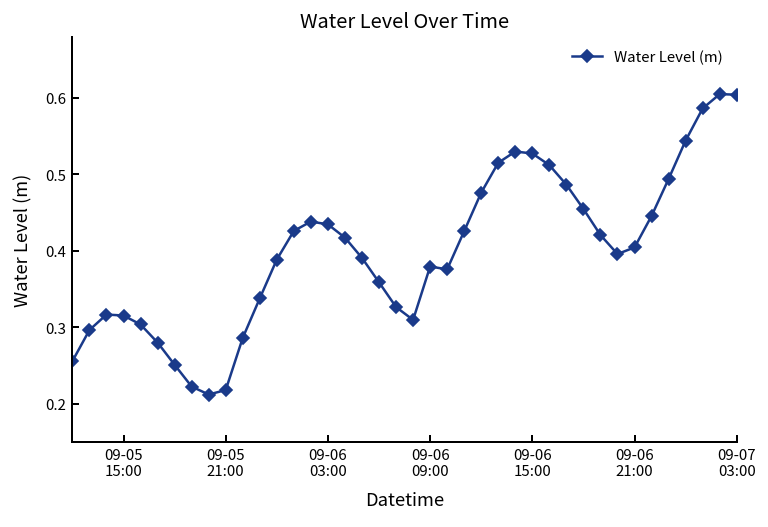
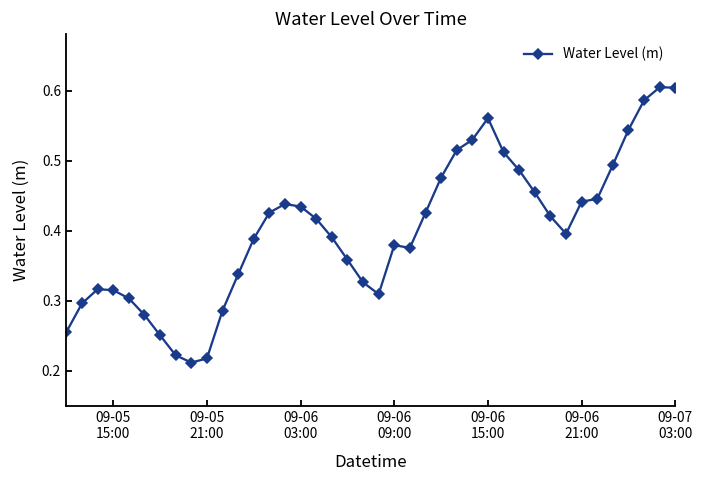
09-06 15:00: 0.53 -> 0.56
09-06 21:00: 0.40 -> 0.44
